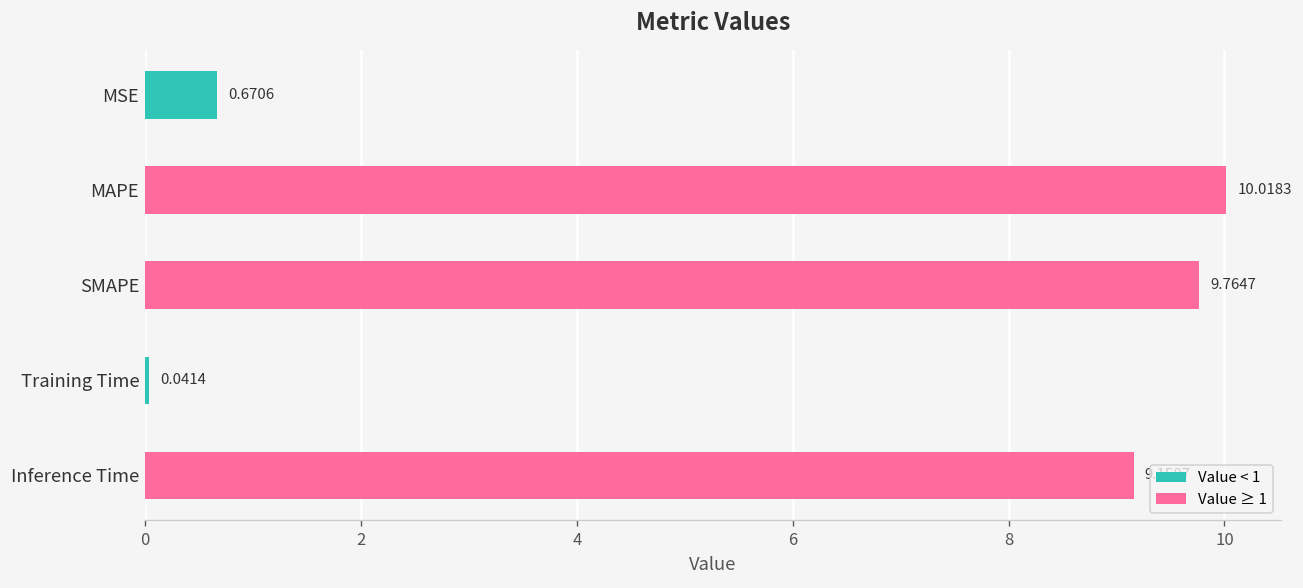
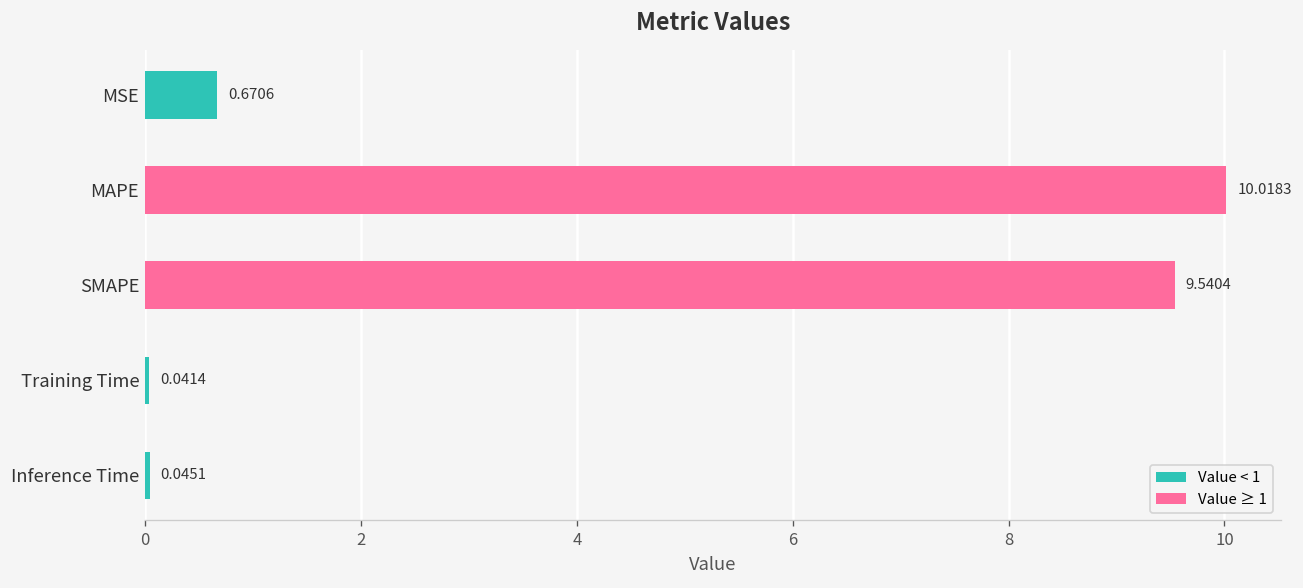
SMAPE: 9.7647 -> 9.5404
Inference Time: 9.2 -> 0.0
